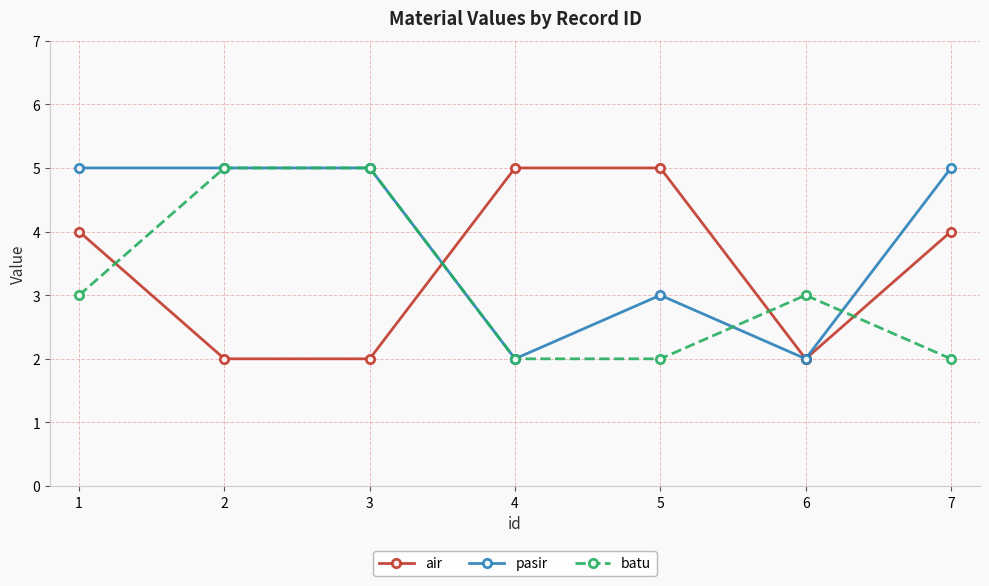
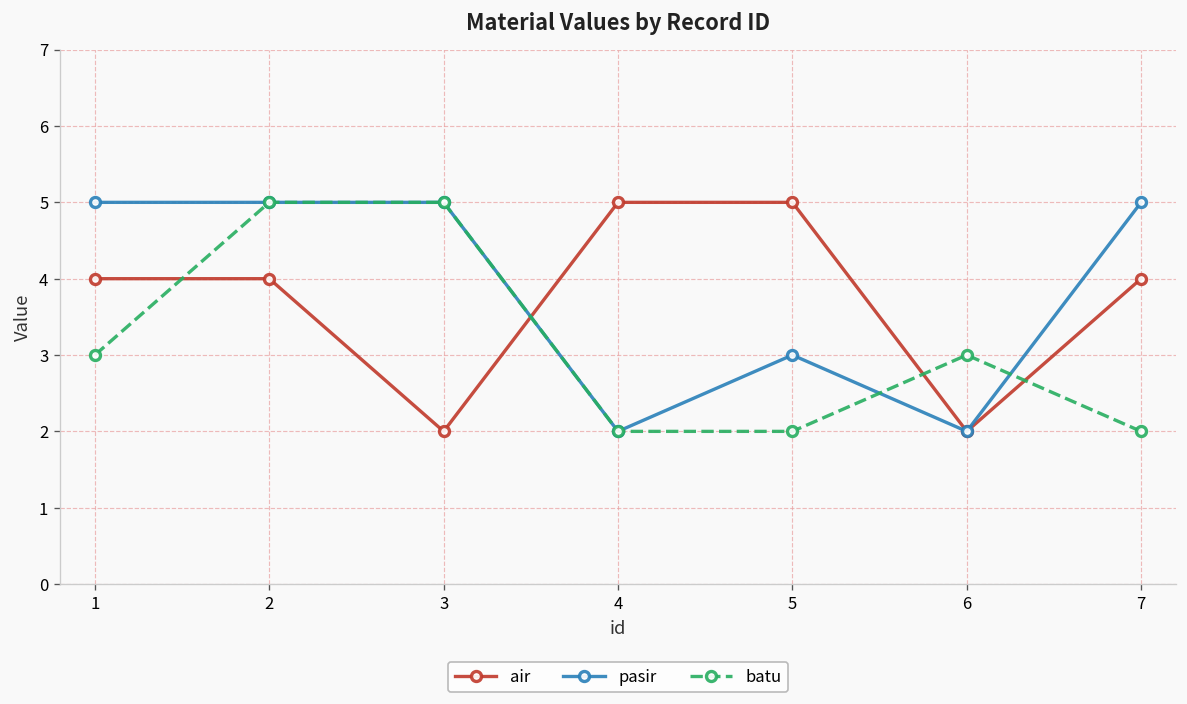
air, 2: 2 -> 4
